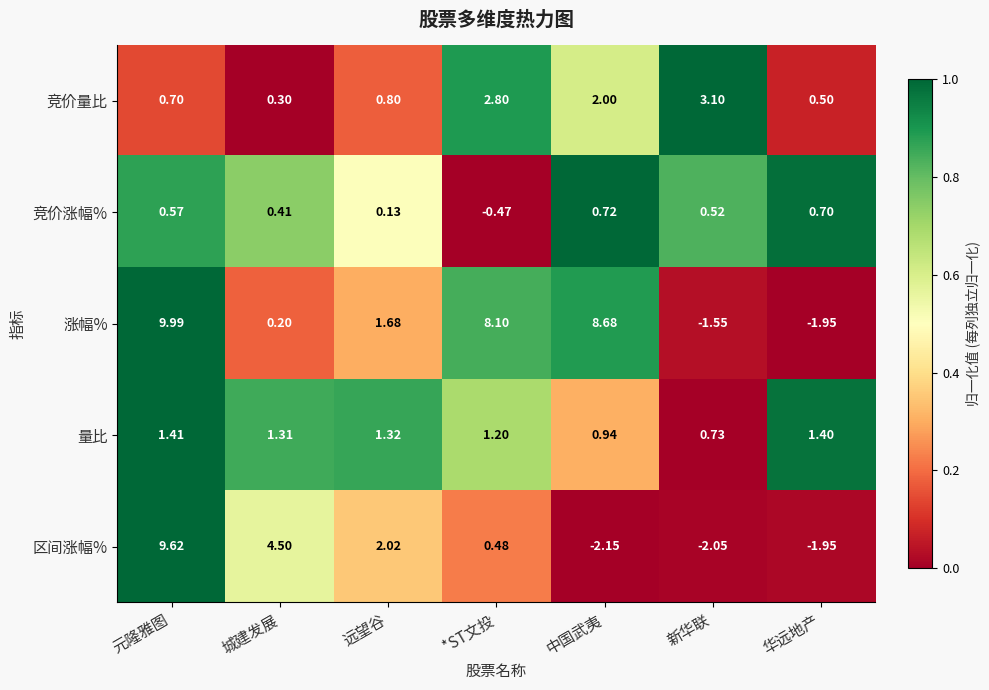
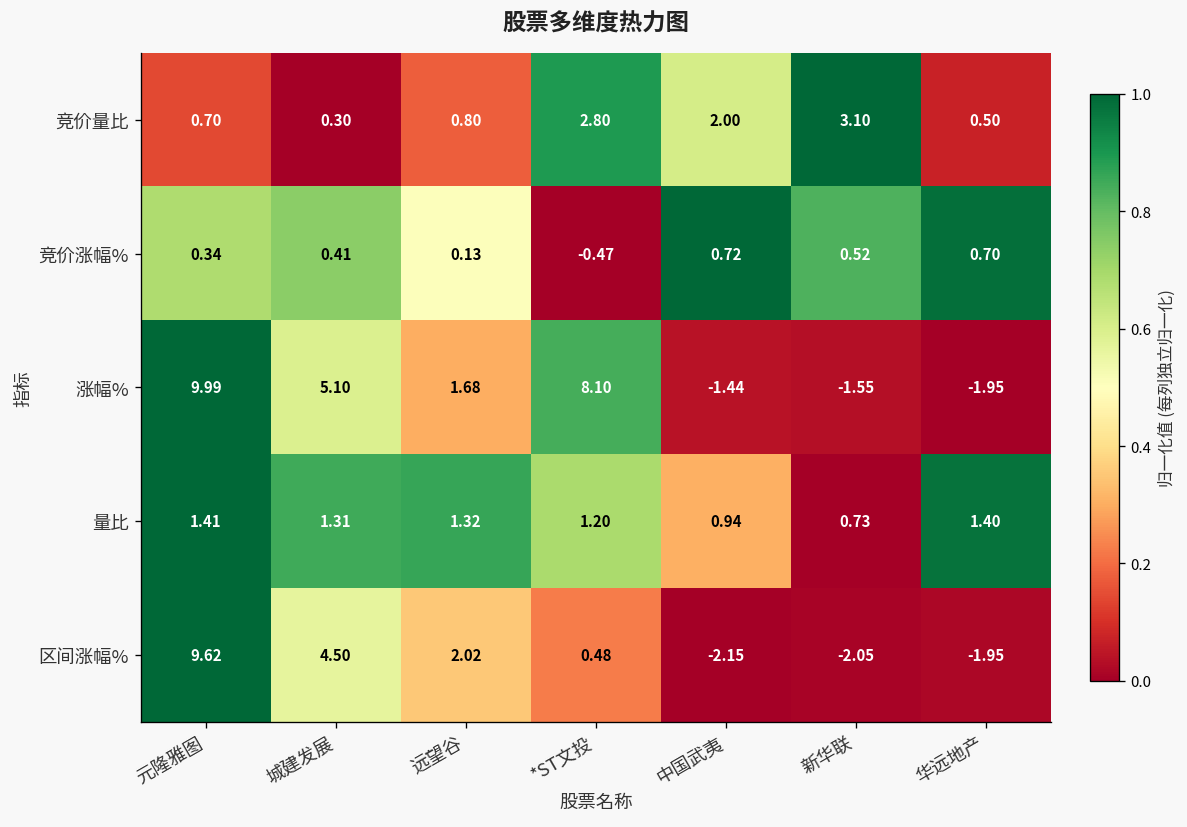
竞价涨幅%, 元隆雅图: 0.57 -> 0.34
涨幅%, 城建发展: 0.20 -> 5.10
涨幅%, 中国武夷: 8.68 -> -1.44
